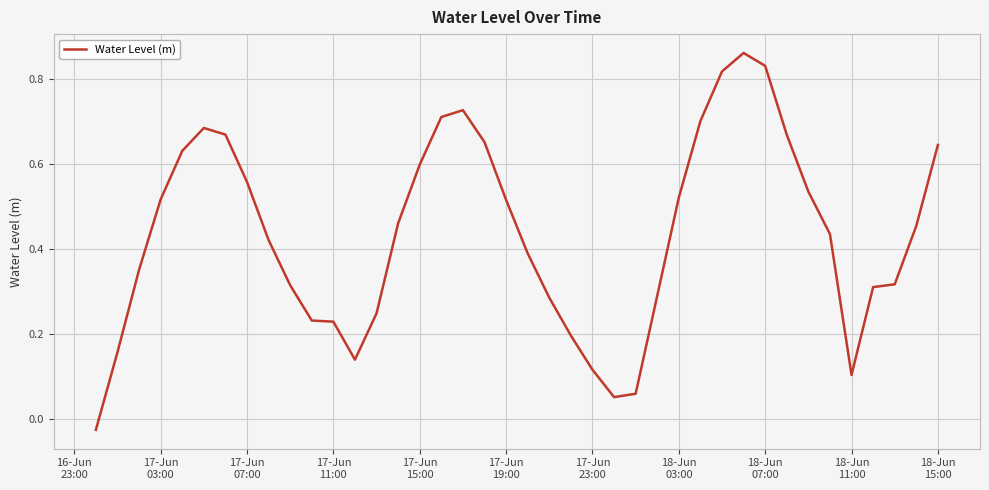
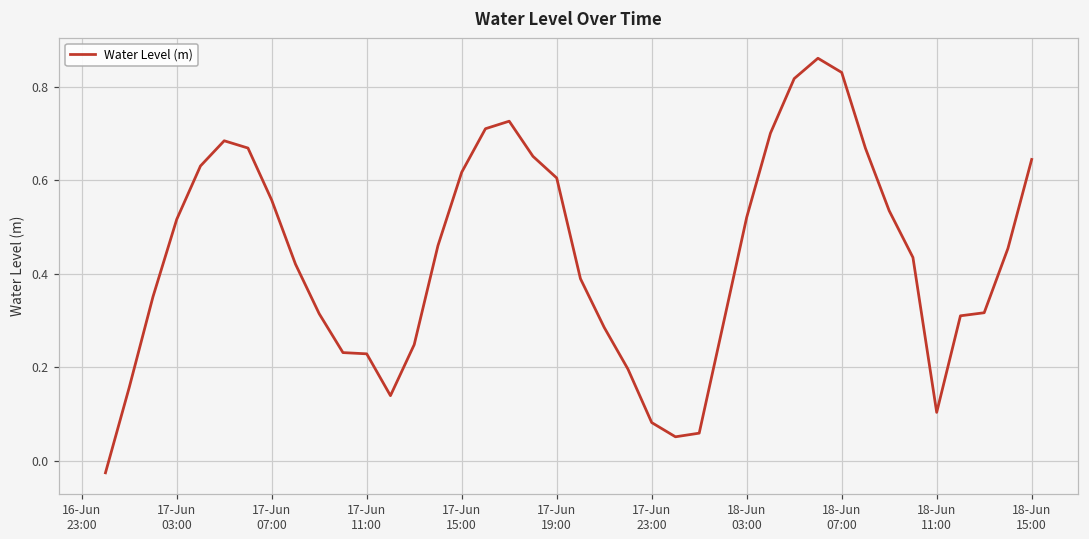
17-Jun 15:00: 0.60 -> 0.62
17-Jun 19:00: 0.52 -> 0.60
17-Jun 23:00: 0.12 -> 0.08
